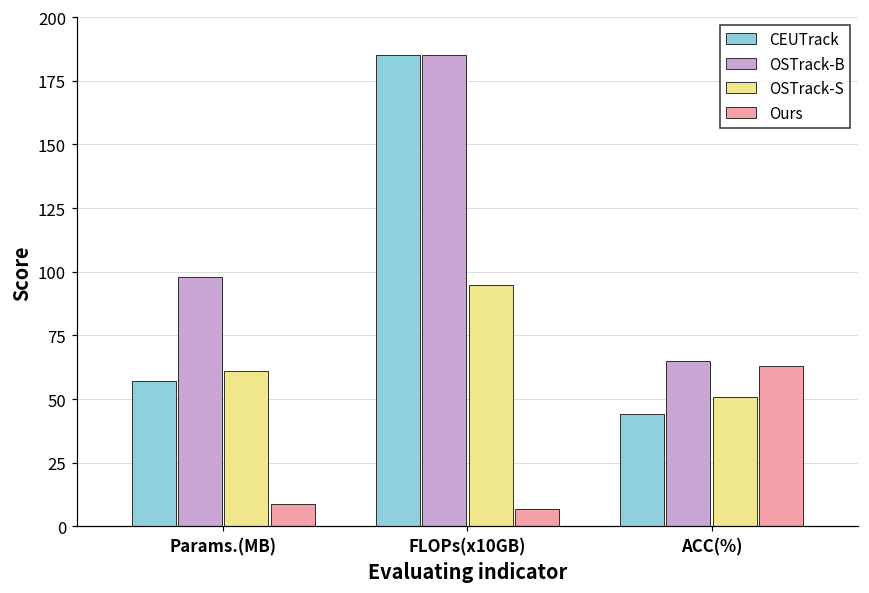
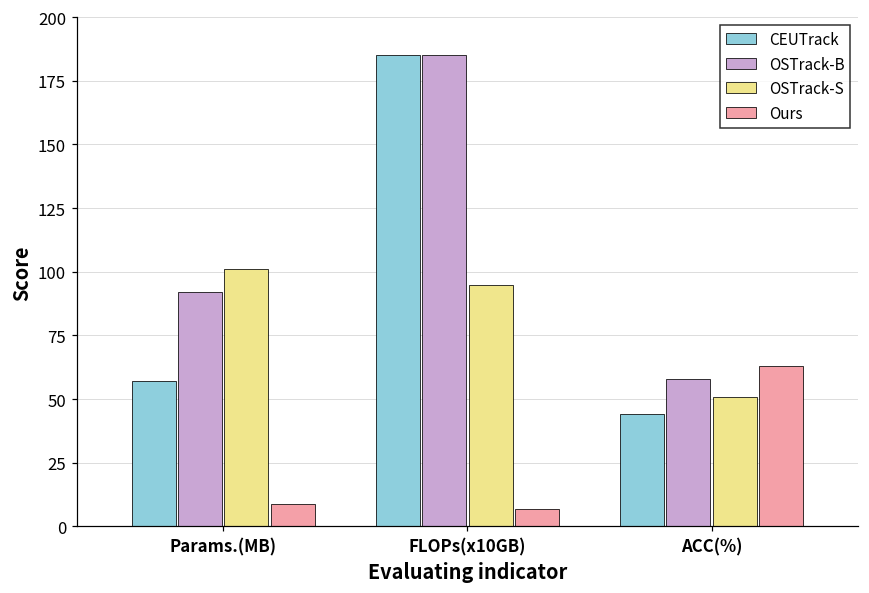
OSTrack-B, Params.(MB): 98 -> 92
OSTrack-S, Params.(MB): 61 -> 101
OSTrack-B, ACC(%): 65 -> 58
